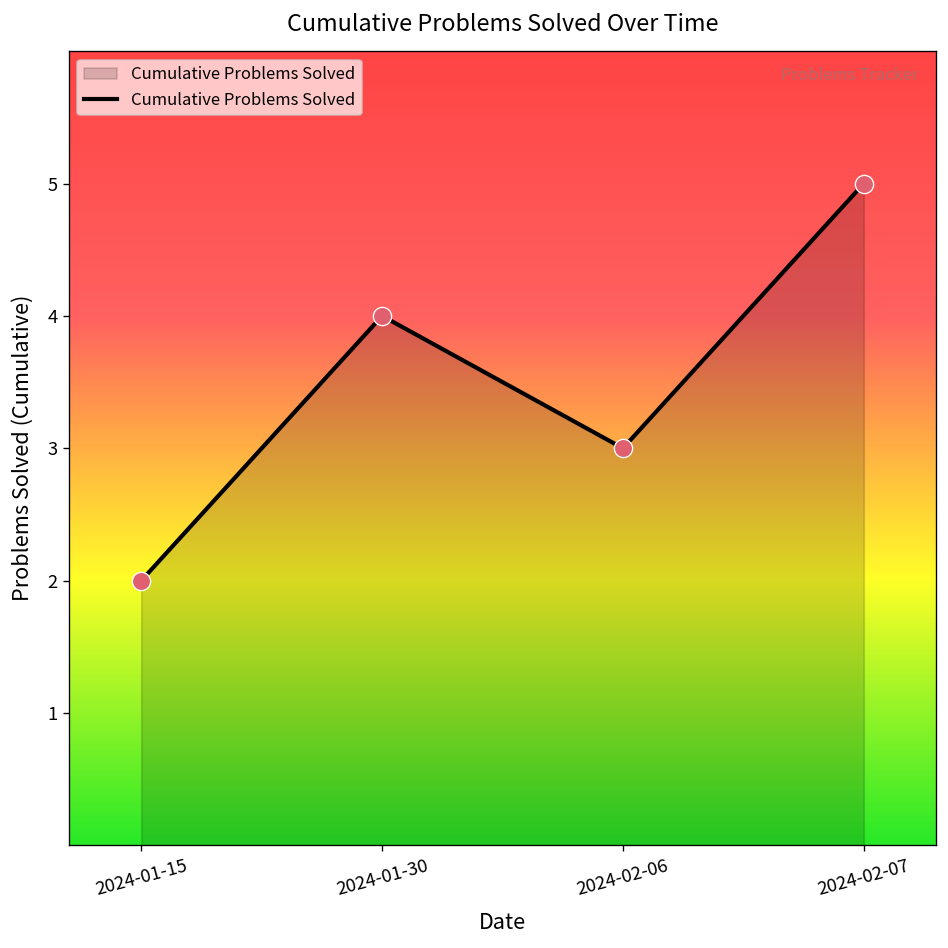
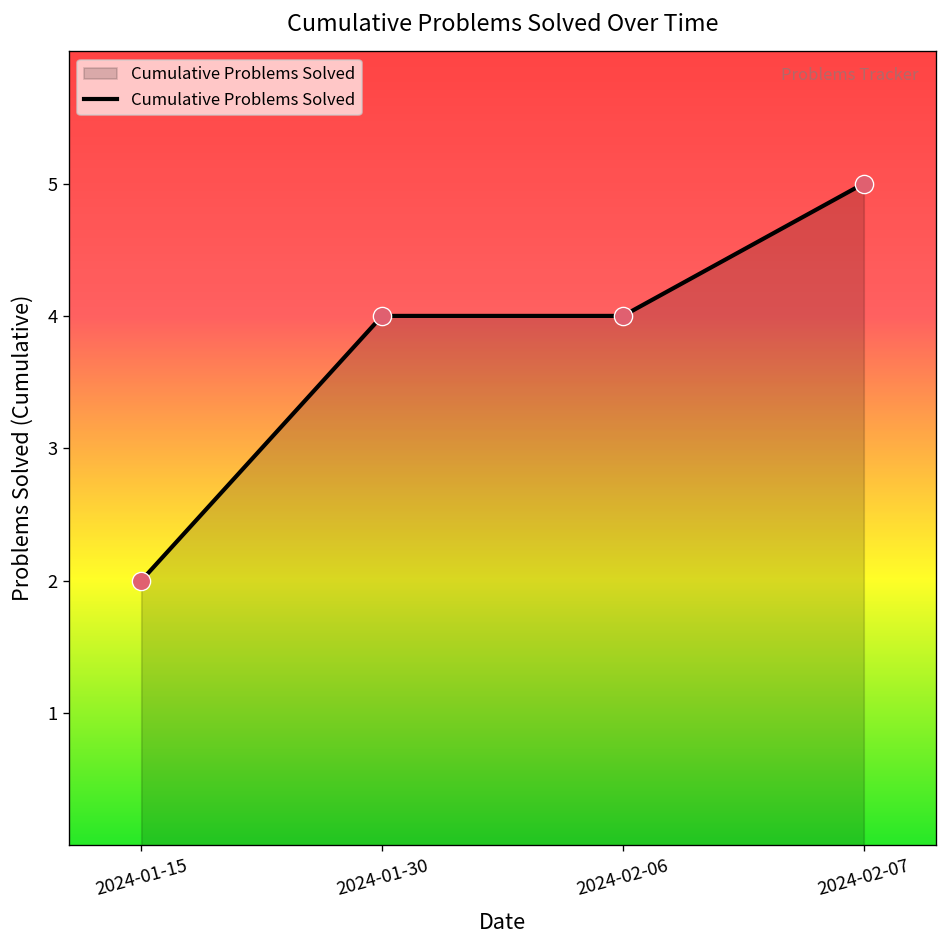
2024-02-06: 3 -> 4
